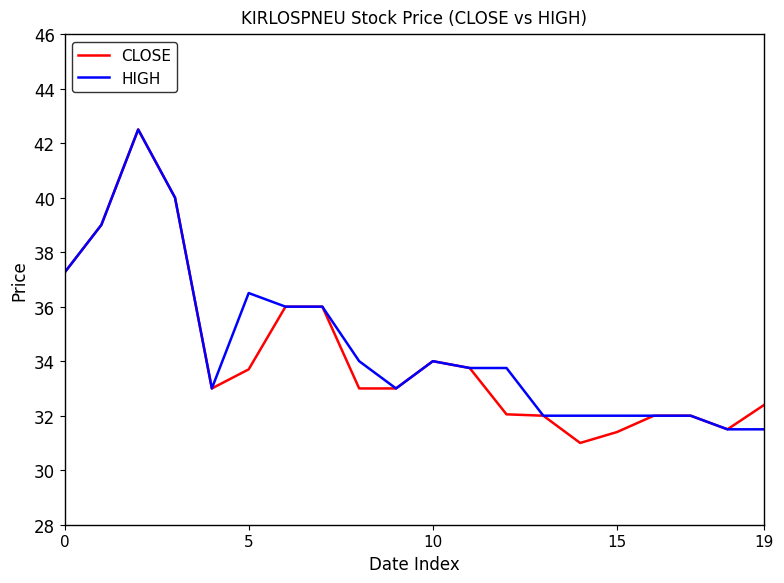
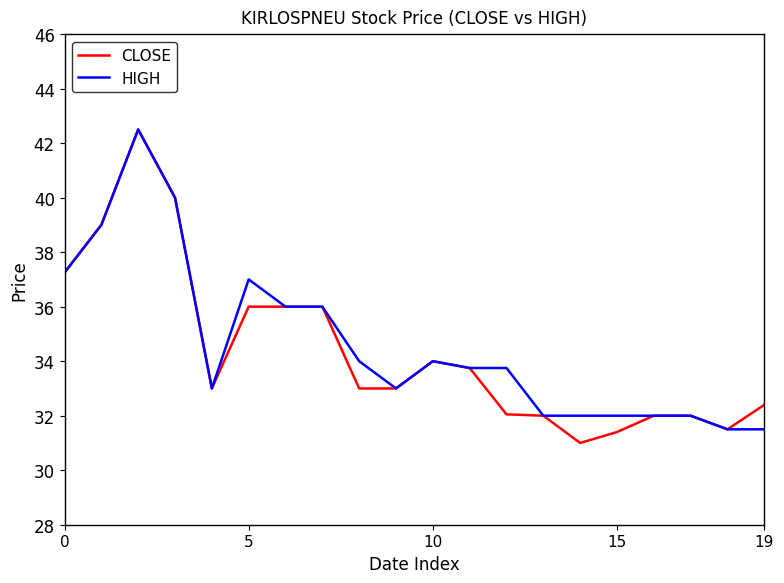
CLOSE, 5: 33.7 -> 36.0
HIGH, 5: 36.5 -> 37.0
